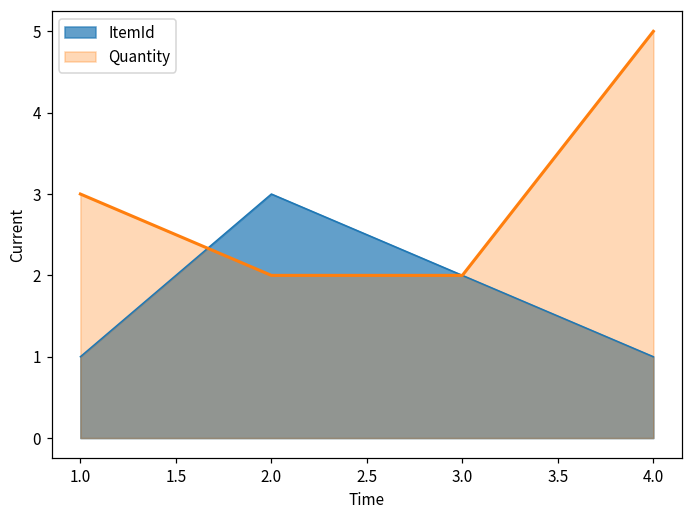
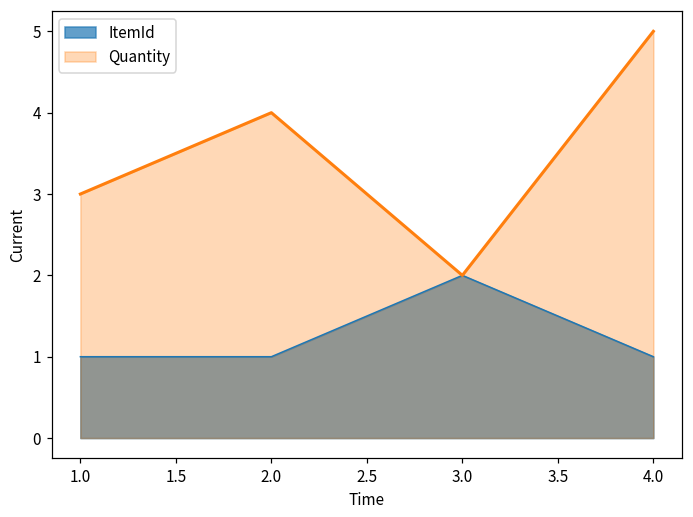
ItemId, 2.0: 3 -> 1
Quantity, 2.0: 2 -> 4
